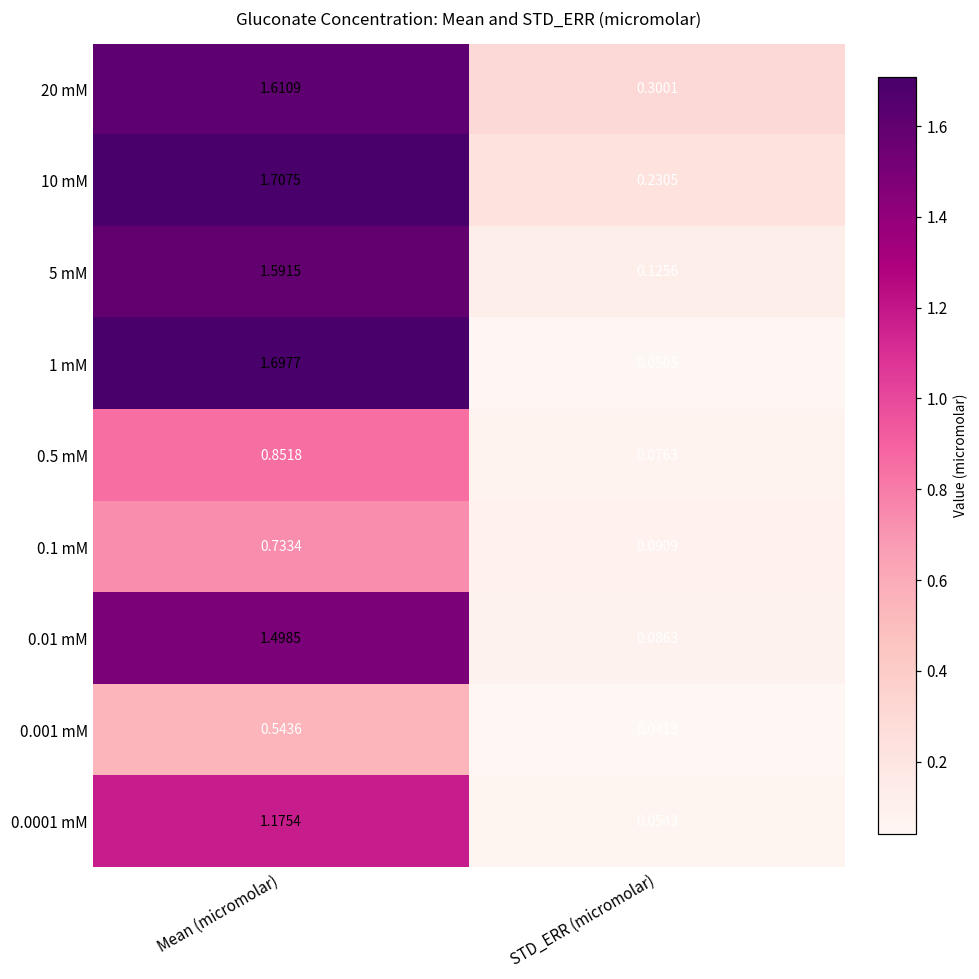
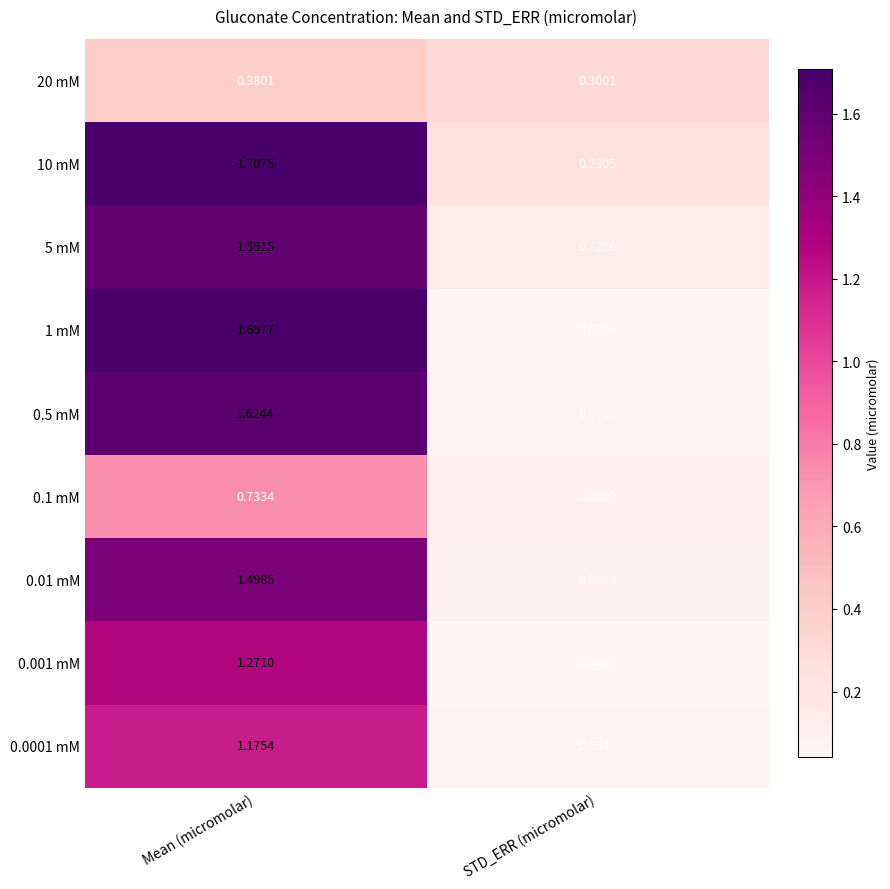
20 mM, Mean (micromolar): 1.6109 -> 0.3801
0.5 mM, Mean (micromolar): 0.8518 -> 1.6244
0.001 mM, Mean (micromolar): 0.5436 -> 1.2710
